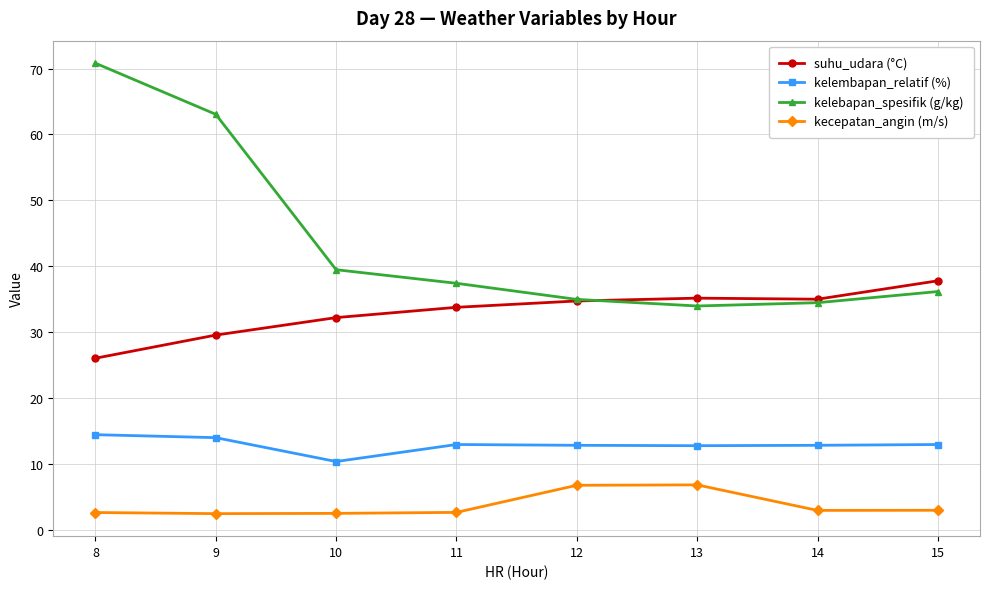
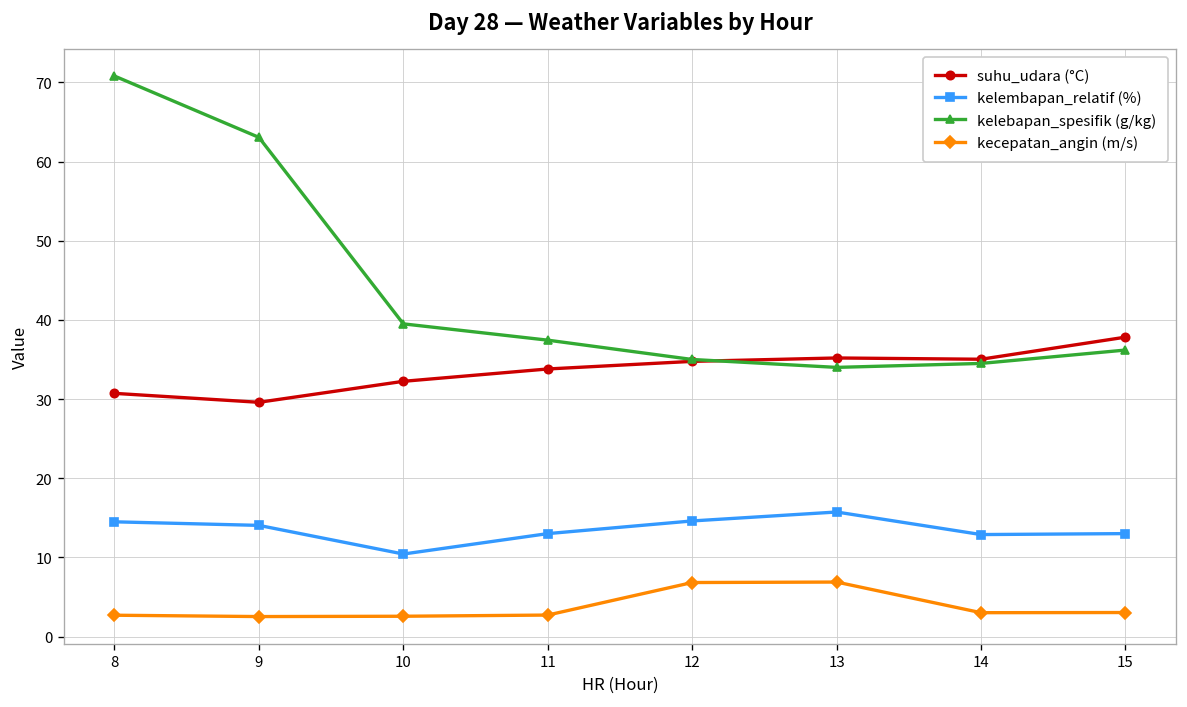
suhu_udara (°C), 8: 26 -> 31
kelembapan_relatif (%), 12: 13 -> 15
kelembapan_relatif (%), 13: 13 -> 16
